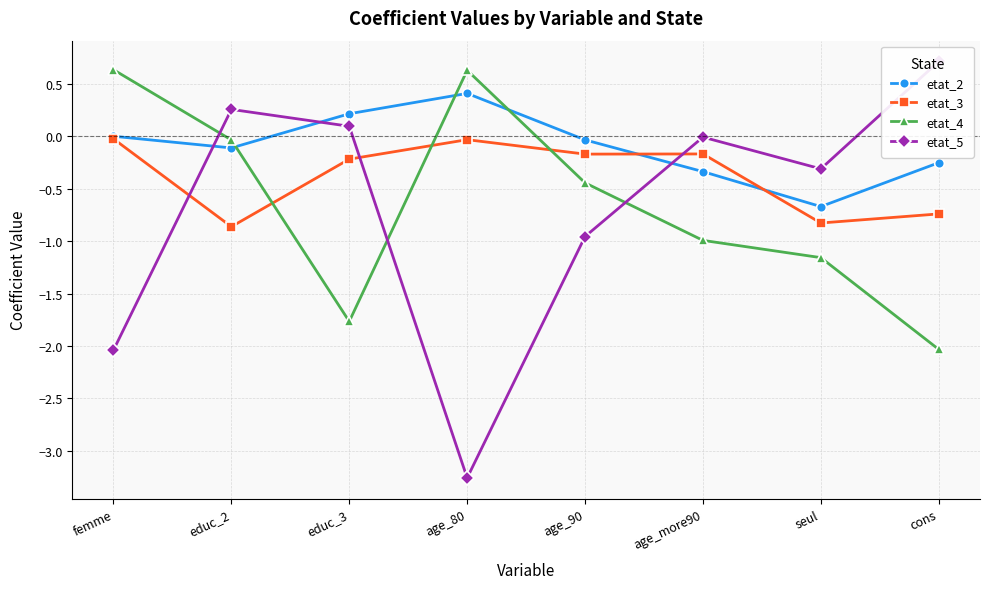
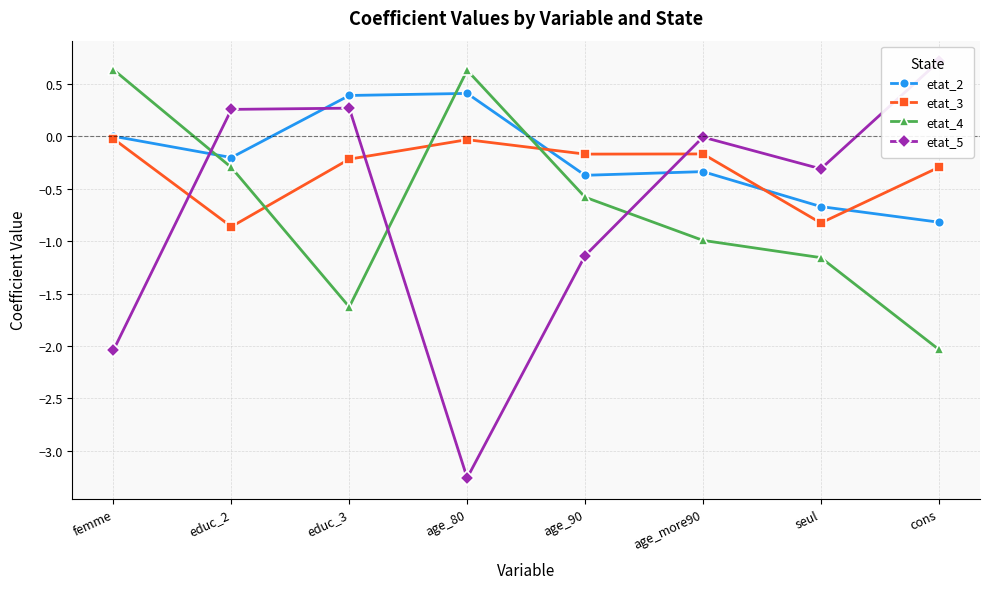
etat_2, educ_2: -0.11 -> -0.20
etat_4, educ_2: -0.04 -> -0.30
etat_2, educ_3: 0.21 -> 0.39
etat_4, educ_3: -1.77 -> -1.63
etat_5, educ_3: 0.10 -> 0.27
etat_2, age_90: -0.03 -> -0.37
etat_4, age_90: -0.44 -> -0.58
etat_5, age_90: -0.96 -> -1.14
etat_2, cons: -0.25 -> -0.82
etat_3, cons: -0.74 -> -0.30
